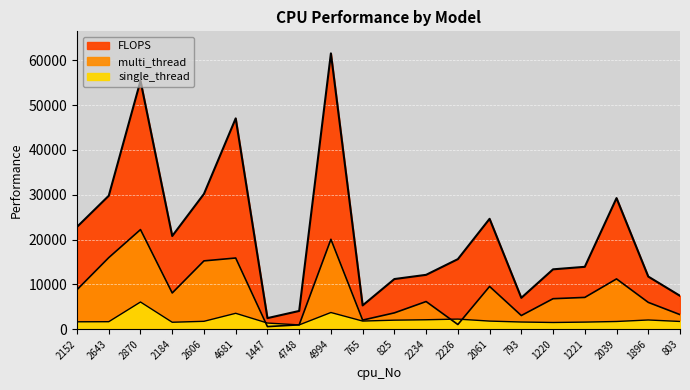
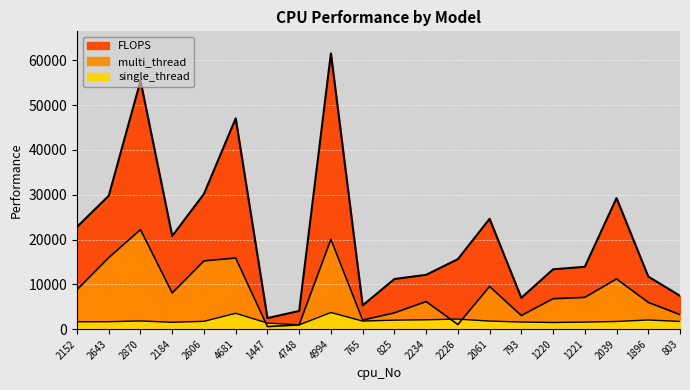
single_thread, 2870: 6000 -> 2000
